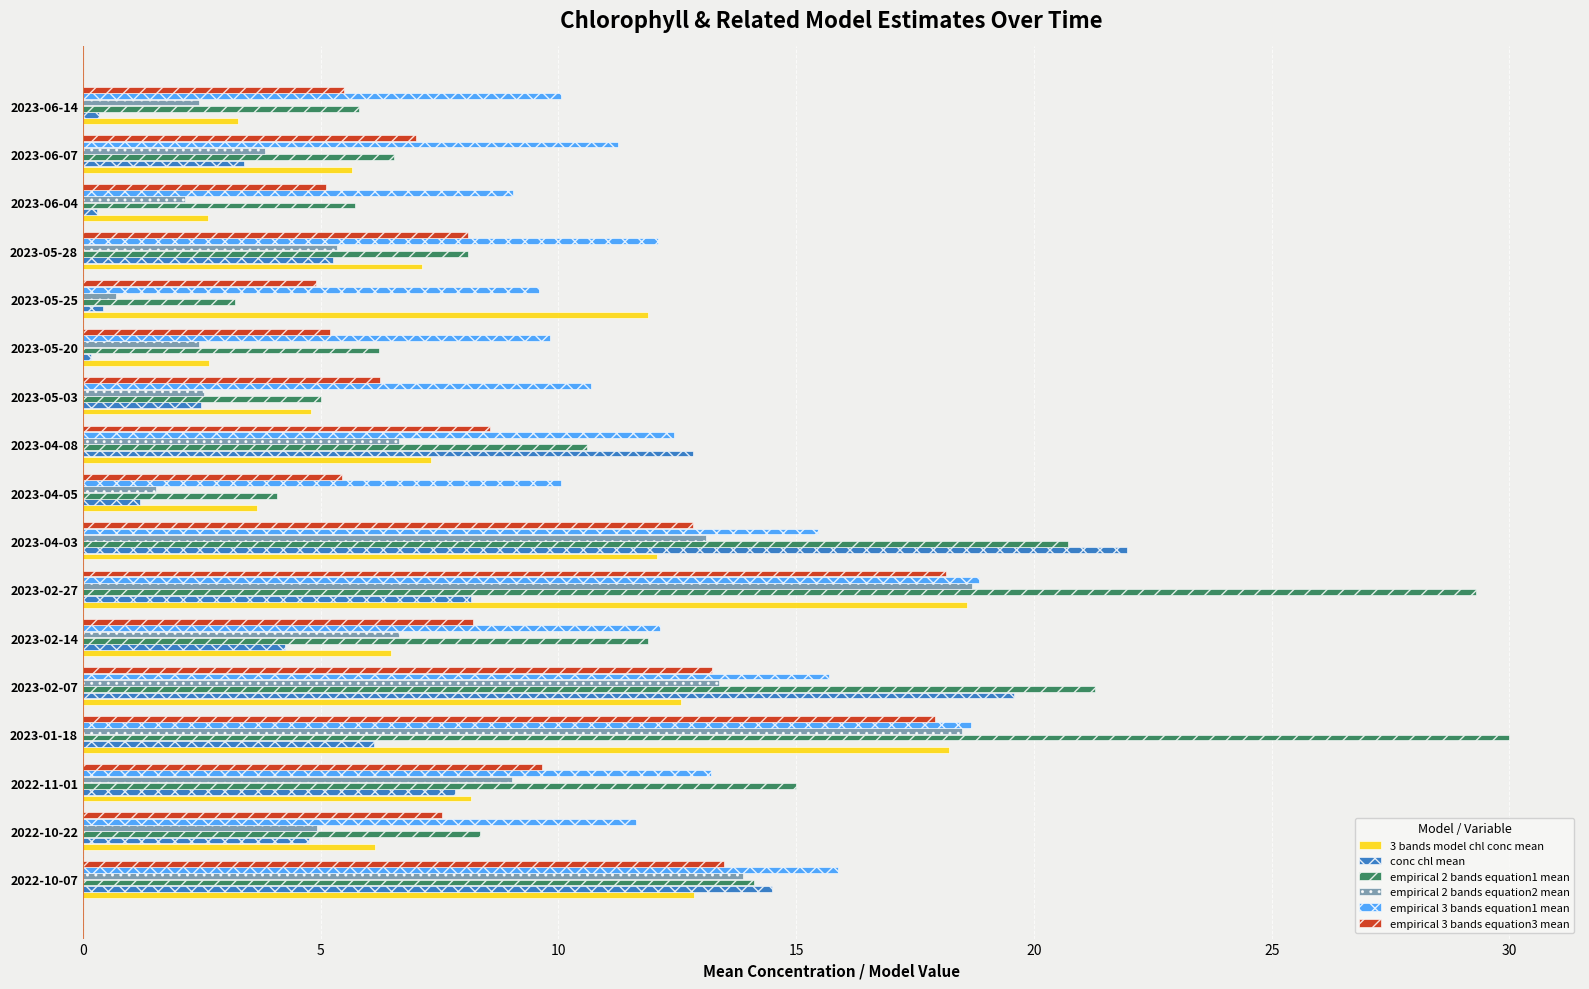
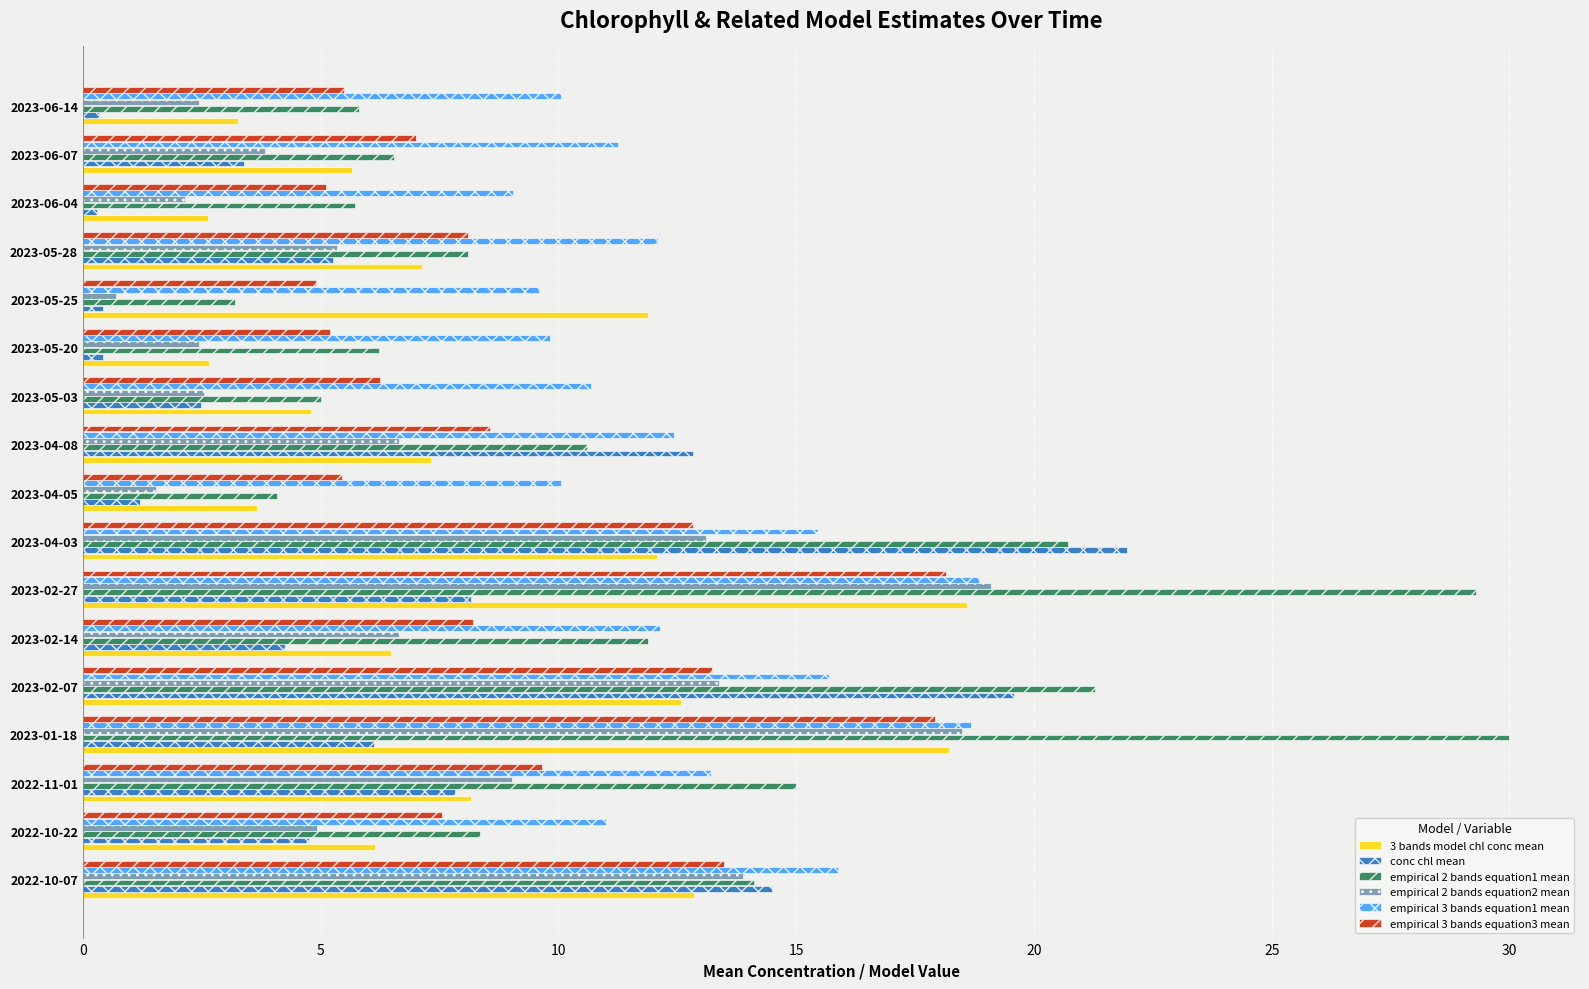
conc chl mean, 2023-05-20: 0.2 -> 0.4
empirical 2 bands equation2 mean, 2023-02-27: 18.7 -> 19.1
empirical 3 bands equation1 mean, 2022-10-22: 11.6 -> 11.0
